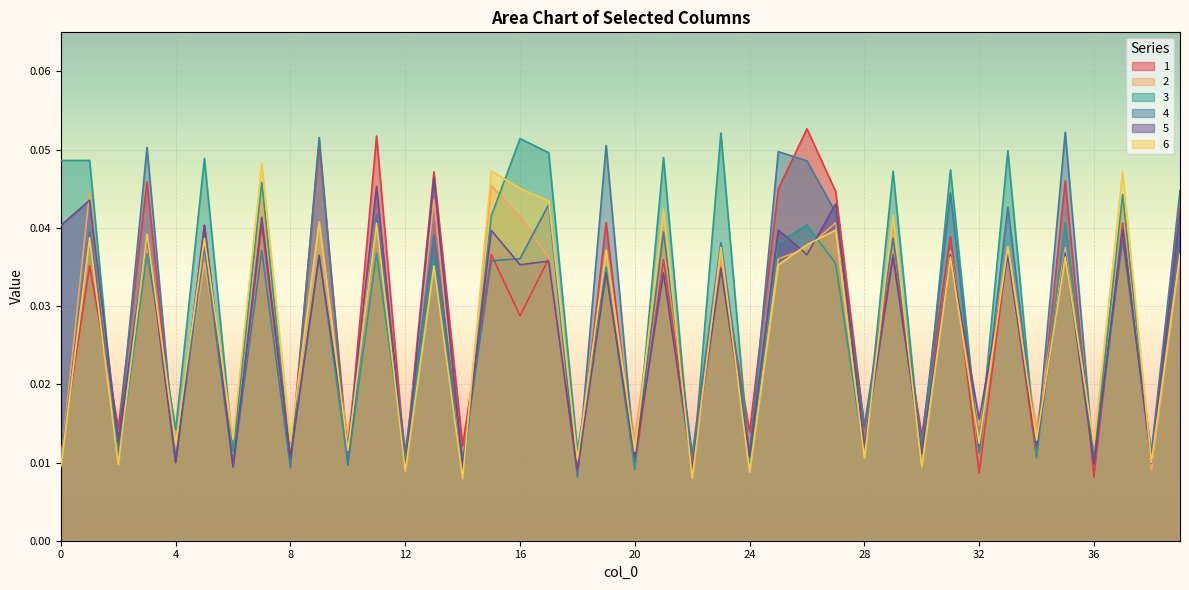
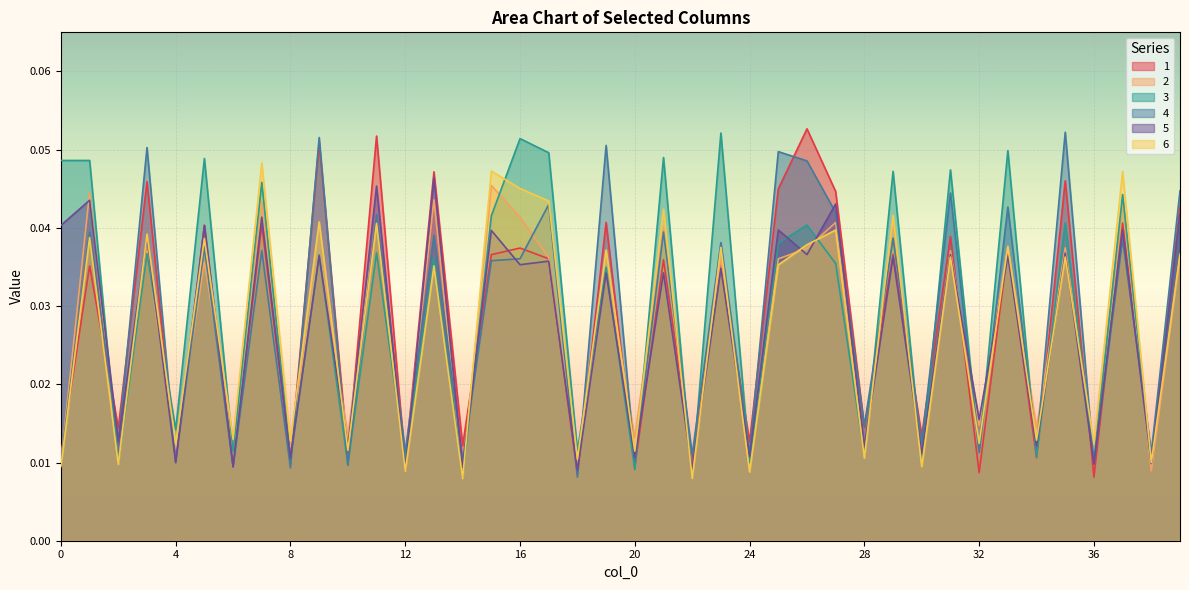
1, 16: 0.029 -> 0.037
1, 24: 0.014 -> 0.013
